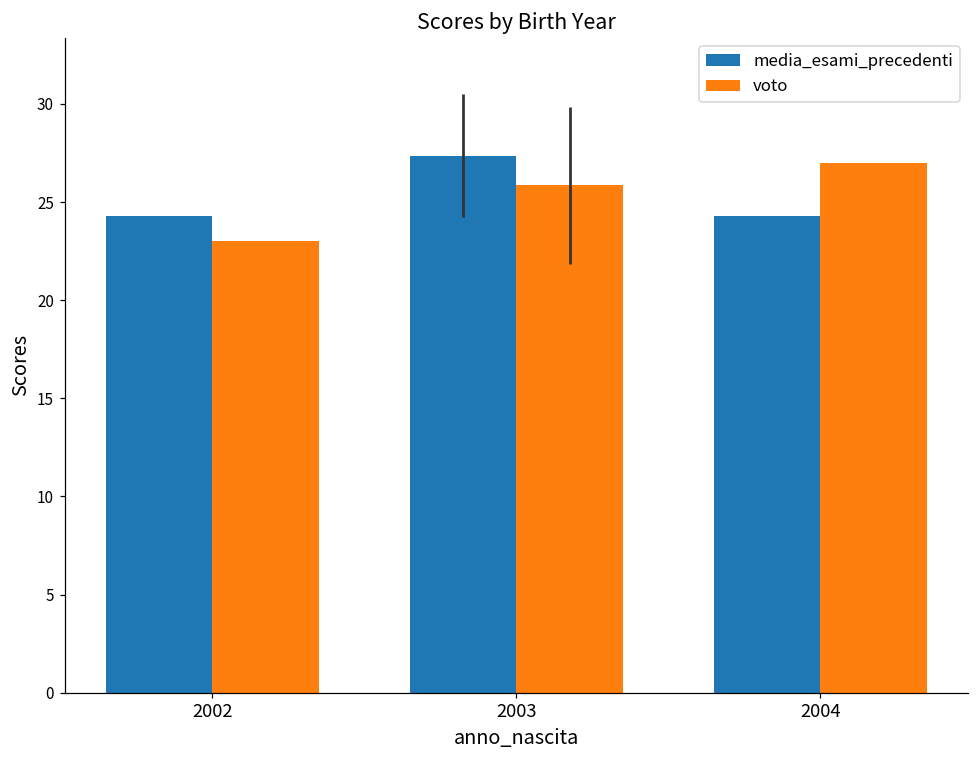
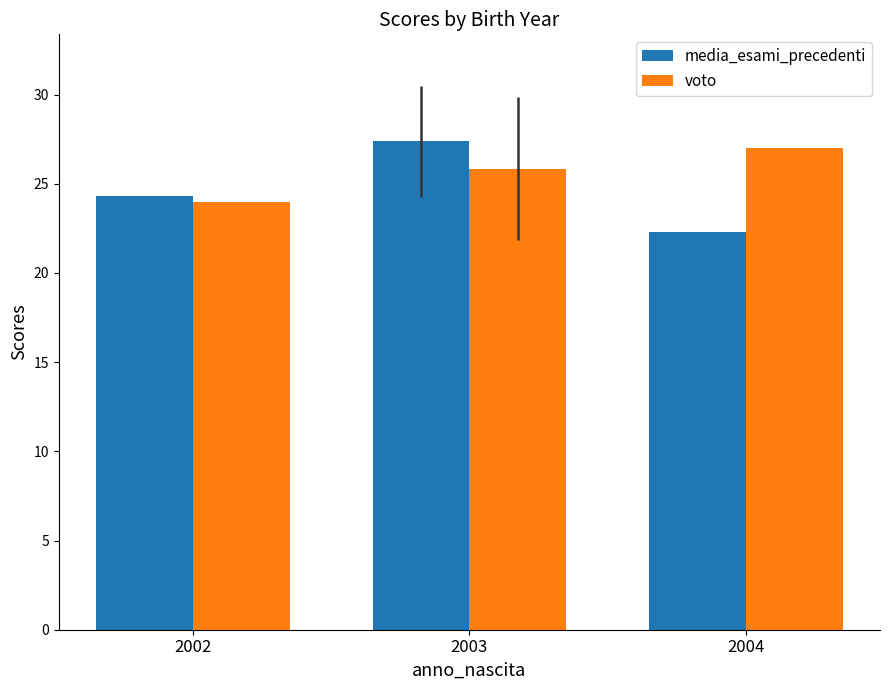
voto, 2002: 23 -> 24
media_esami_precedenti, 2004: 24.3 -> 22.3
